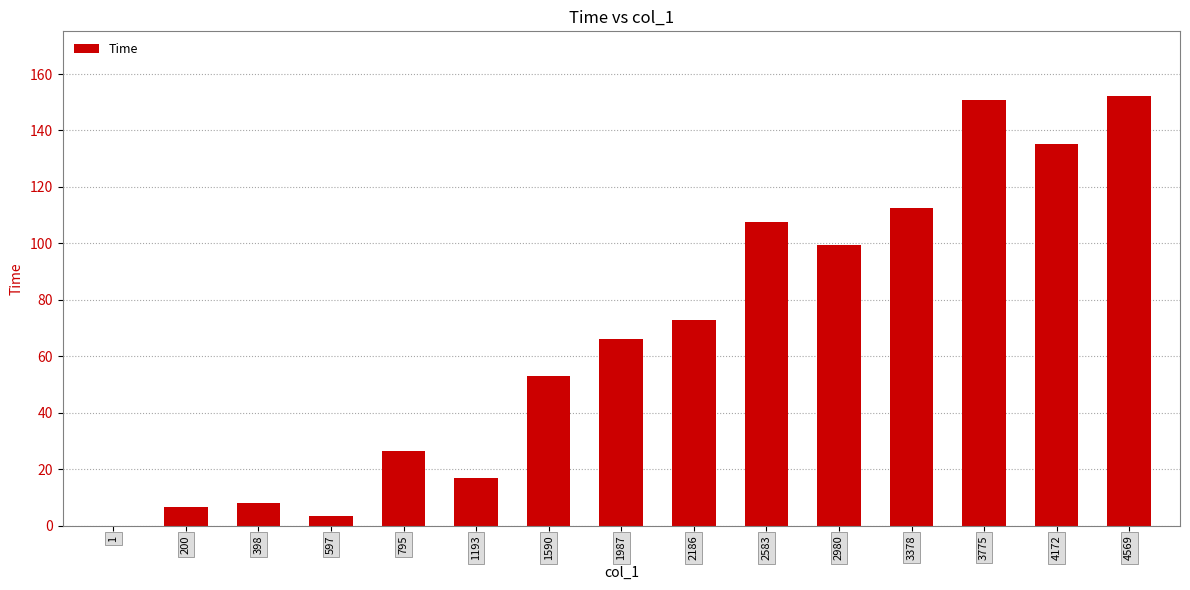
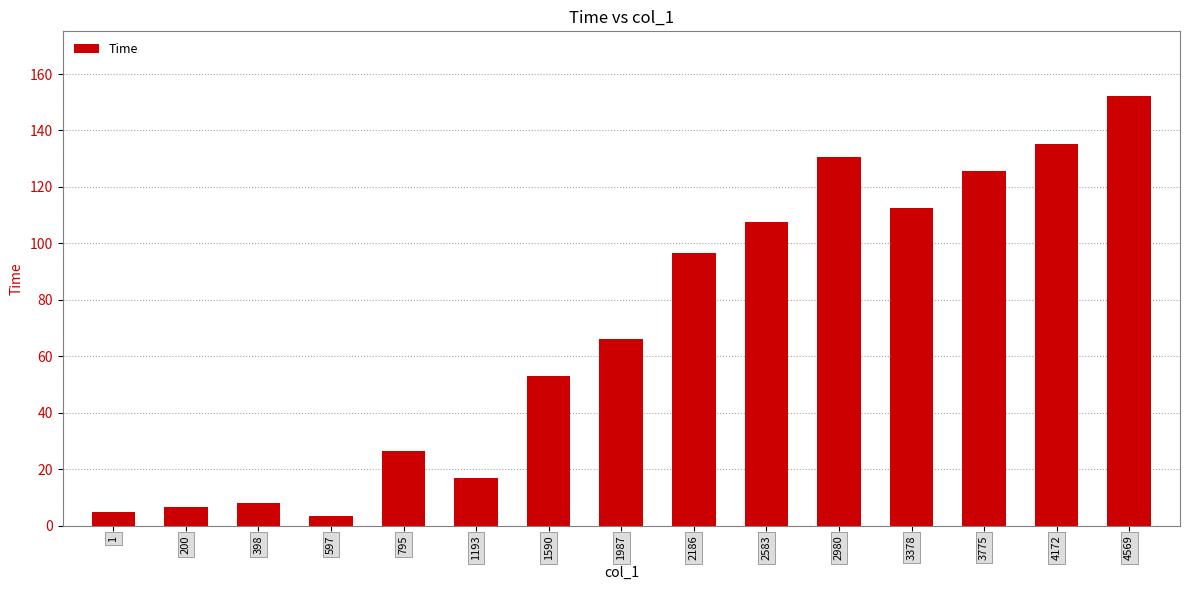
1: 0 -> 5
2186: 73 -> 97
2980: 99 -> 130
3775: 151 -> 126
